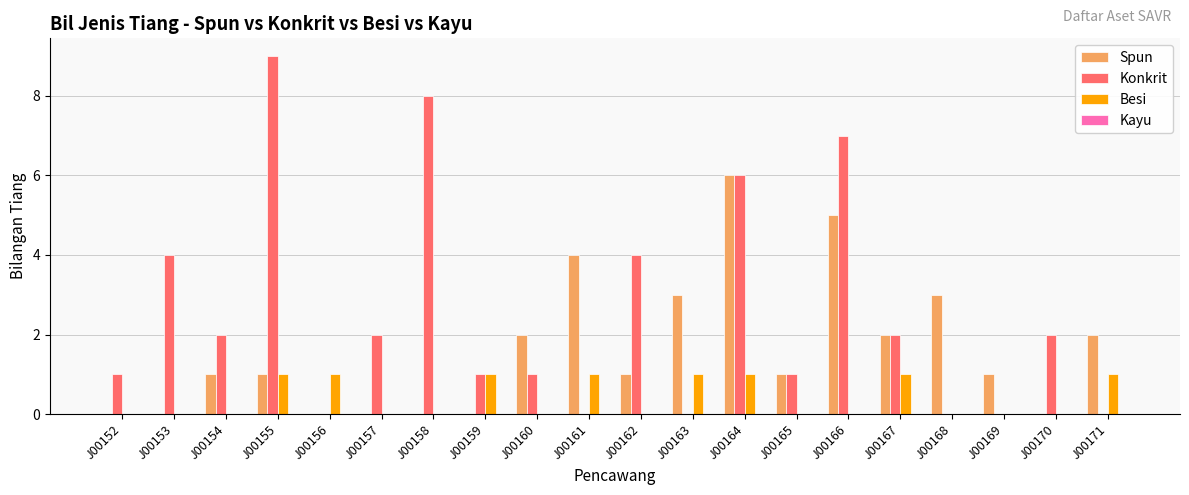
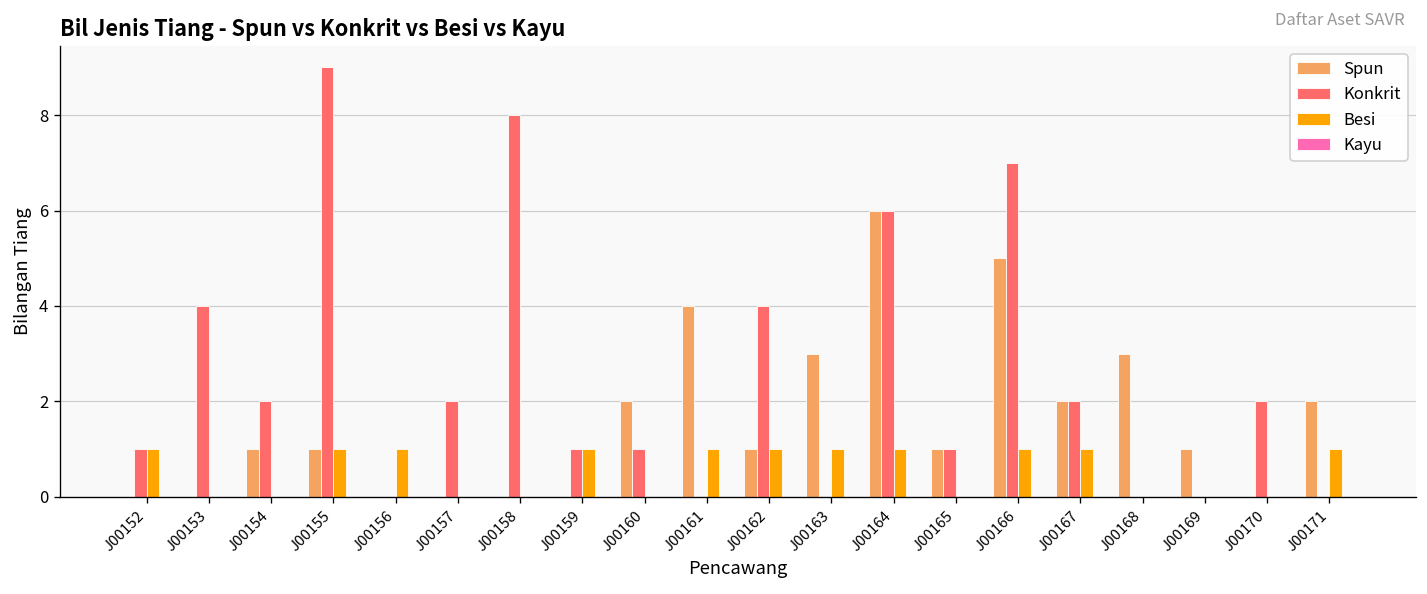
Besi, J00152: 0 -> 1
Besi, J00162: 0 -> 1
Besi, J00166: 0 -> 1
